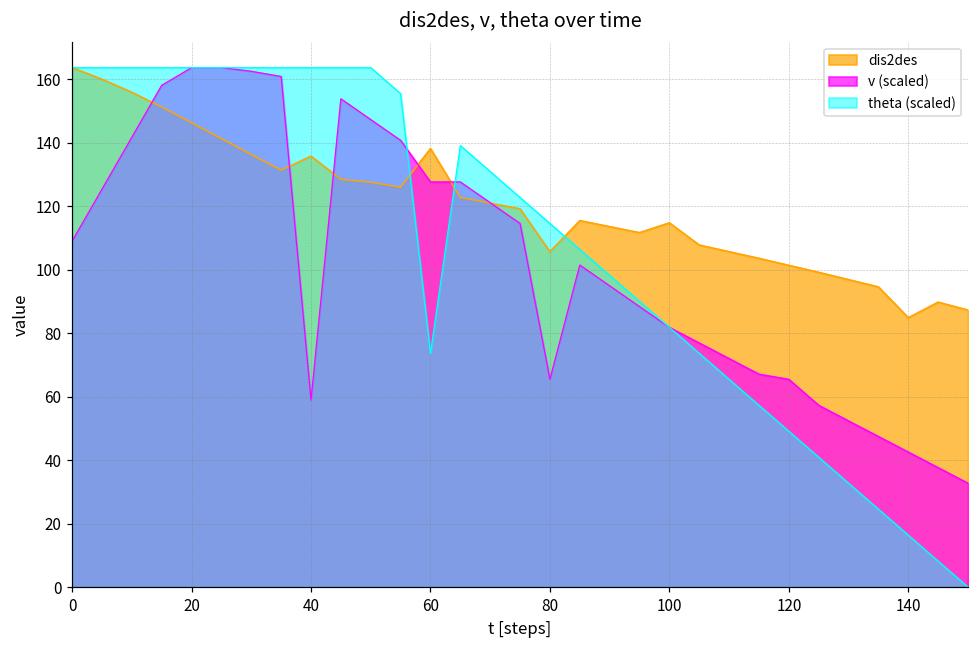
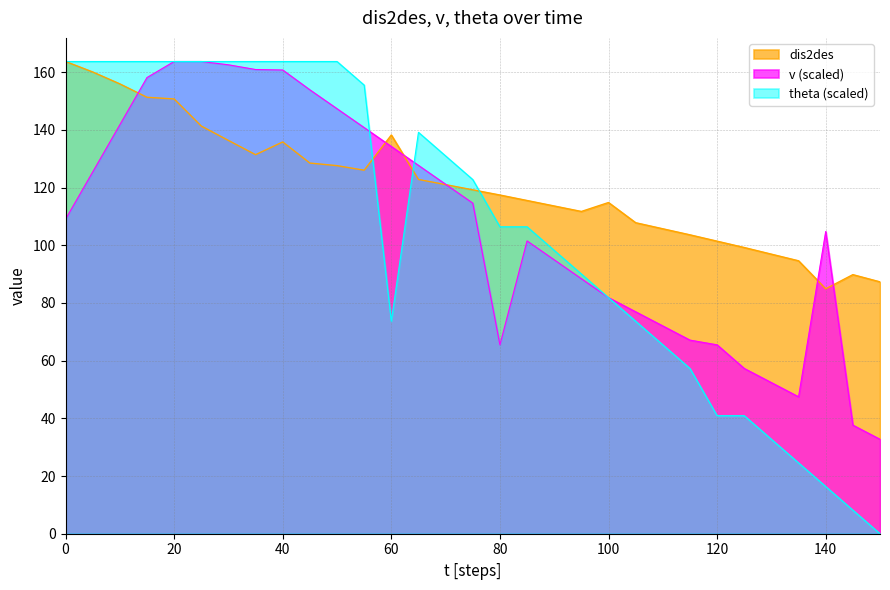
dis2des, 20: 146 -> 151
v (scaled), 40: 59 -> 161
v (scaled), 60: 128 -> 134
dis2des, 80: 106 -> 117
theta (scaled), 80: 115 -> 106
theta (scaled), 120: 49 -> 41
v (scaled), 140: 43 -> 105
